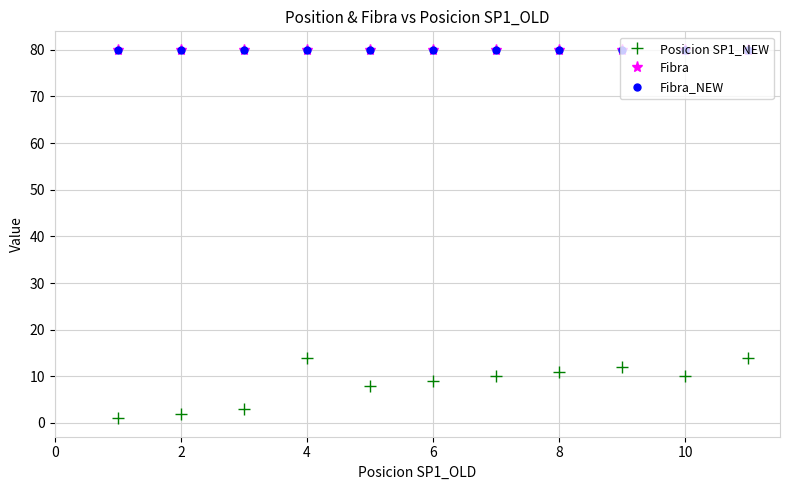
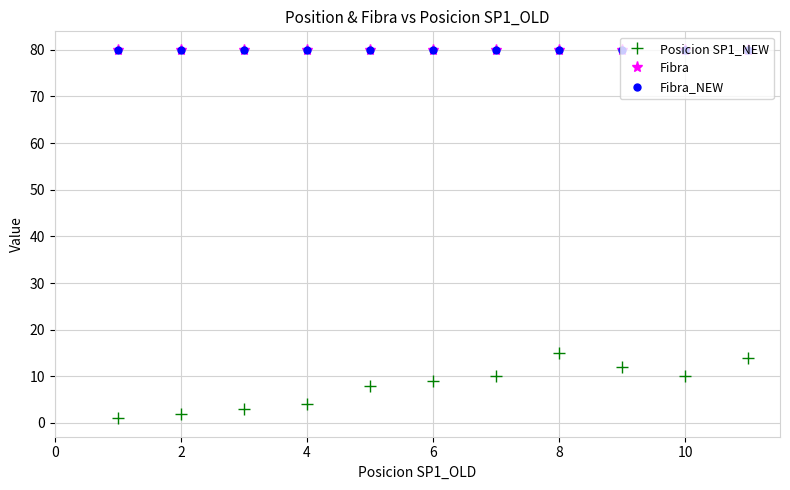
Posicion SP1_NEW, 4: 14 -> 4
Posicion SP1_NEW, 8: 11 -> 15
